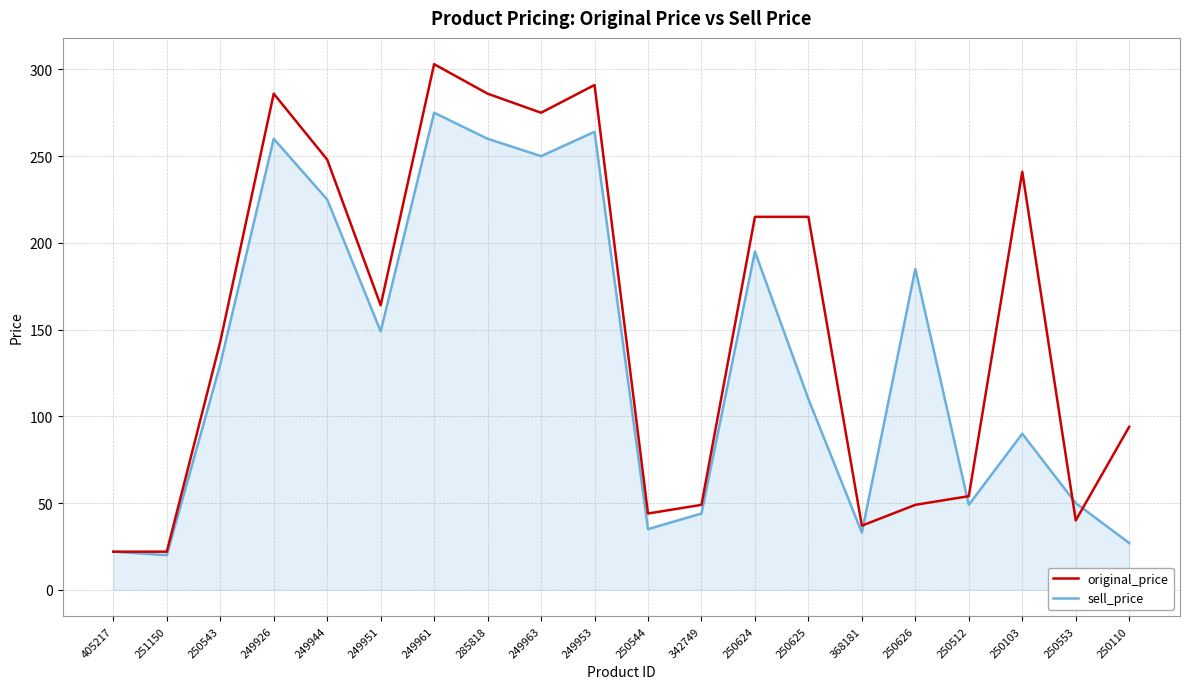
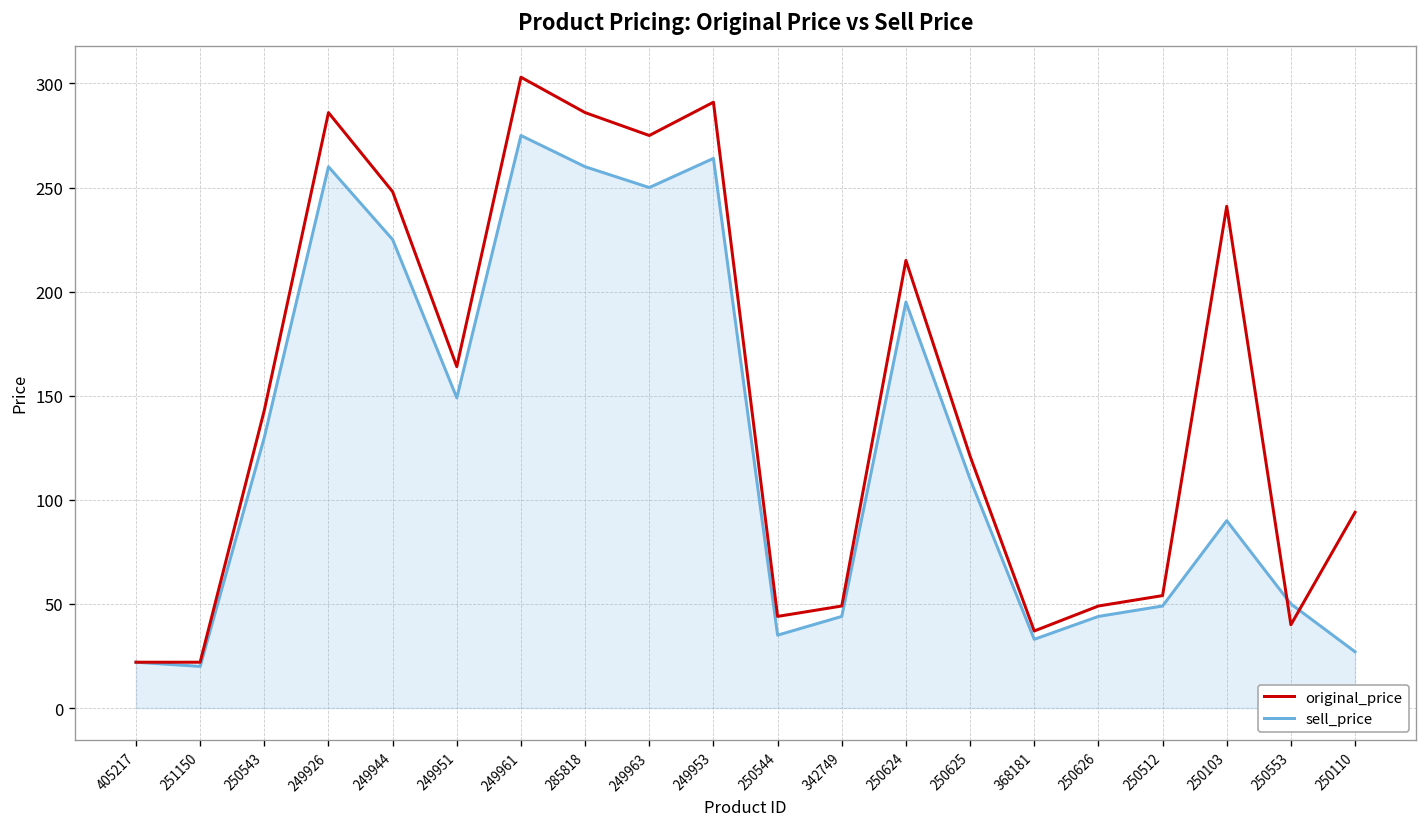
original_price, 250625: 215 -> 121
sell_price, 250626: 185 -> 44
